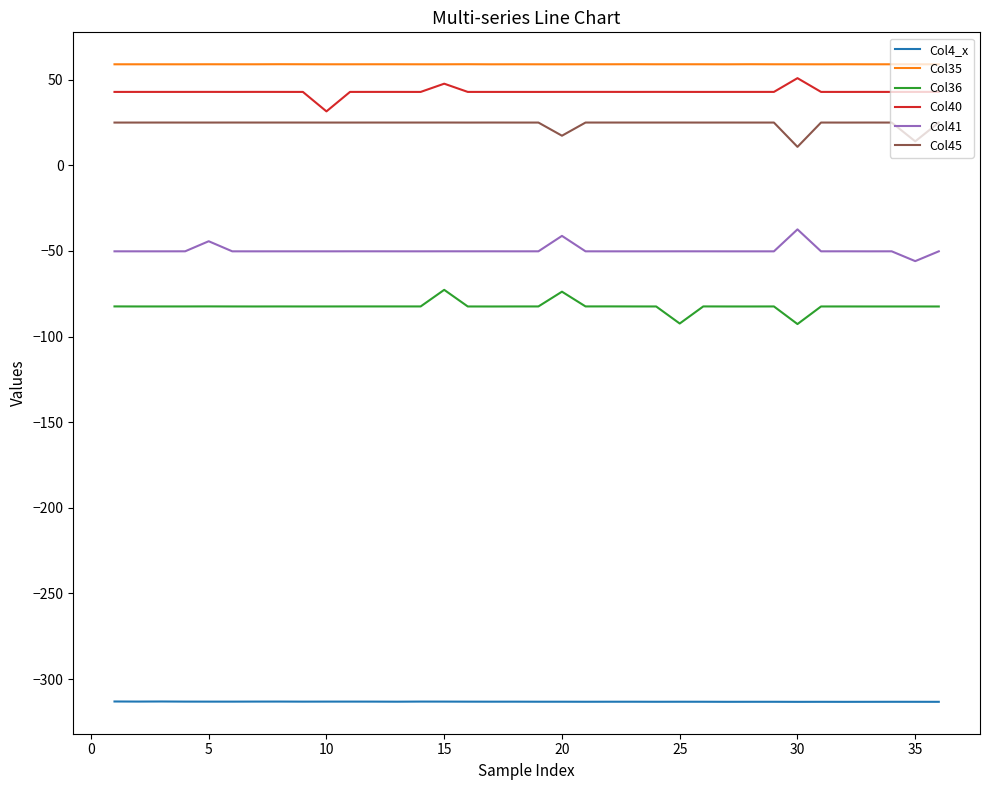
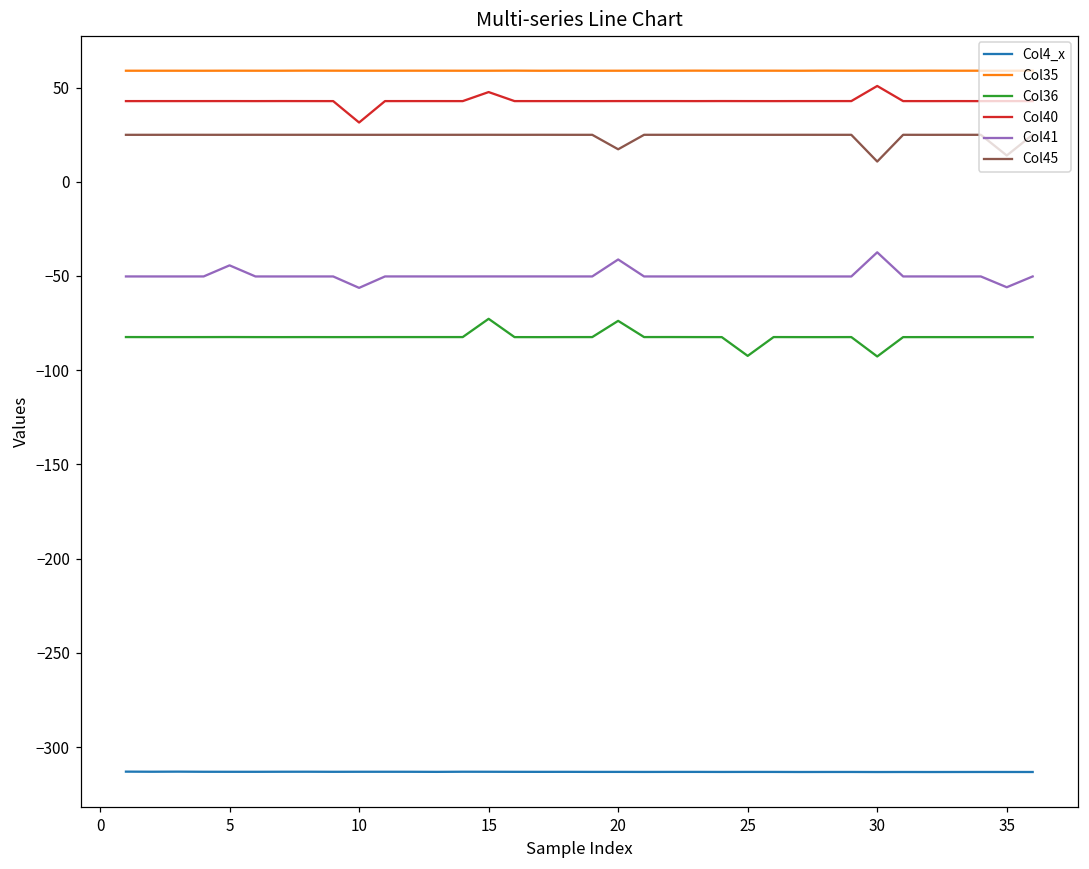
Col41, 10: -50 -> -56
